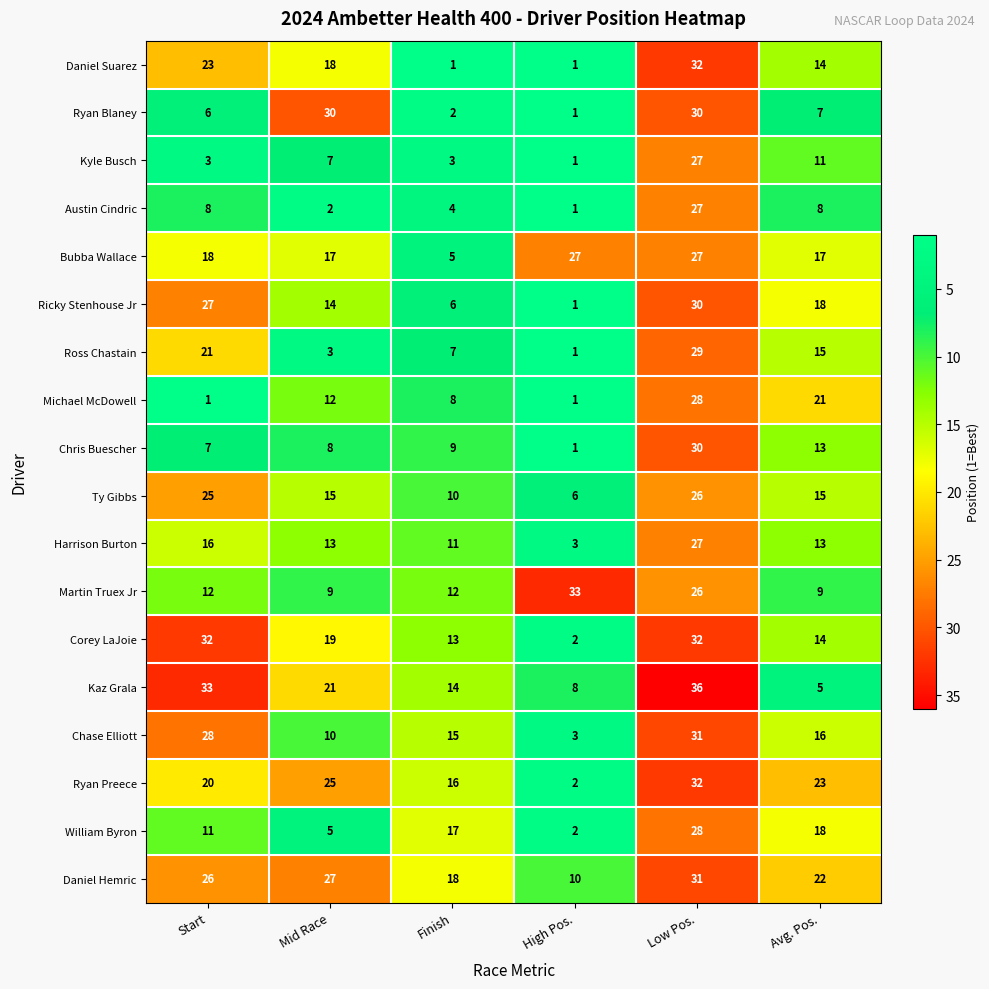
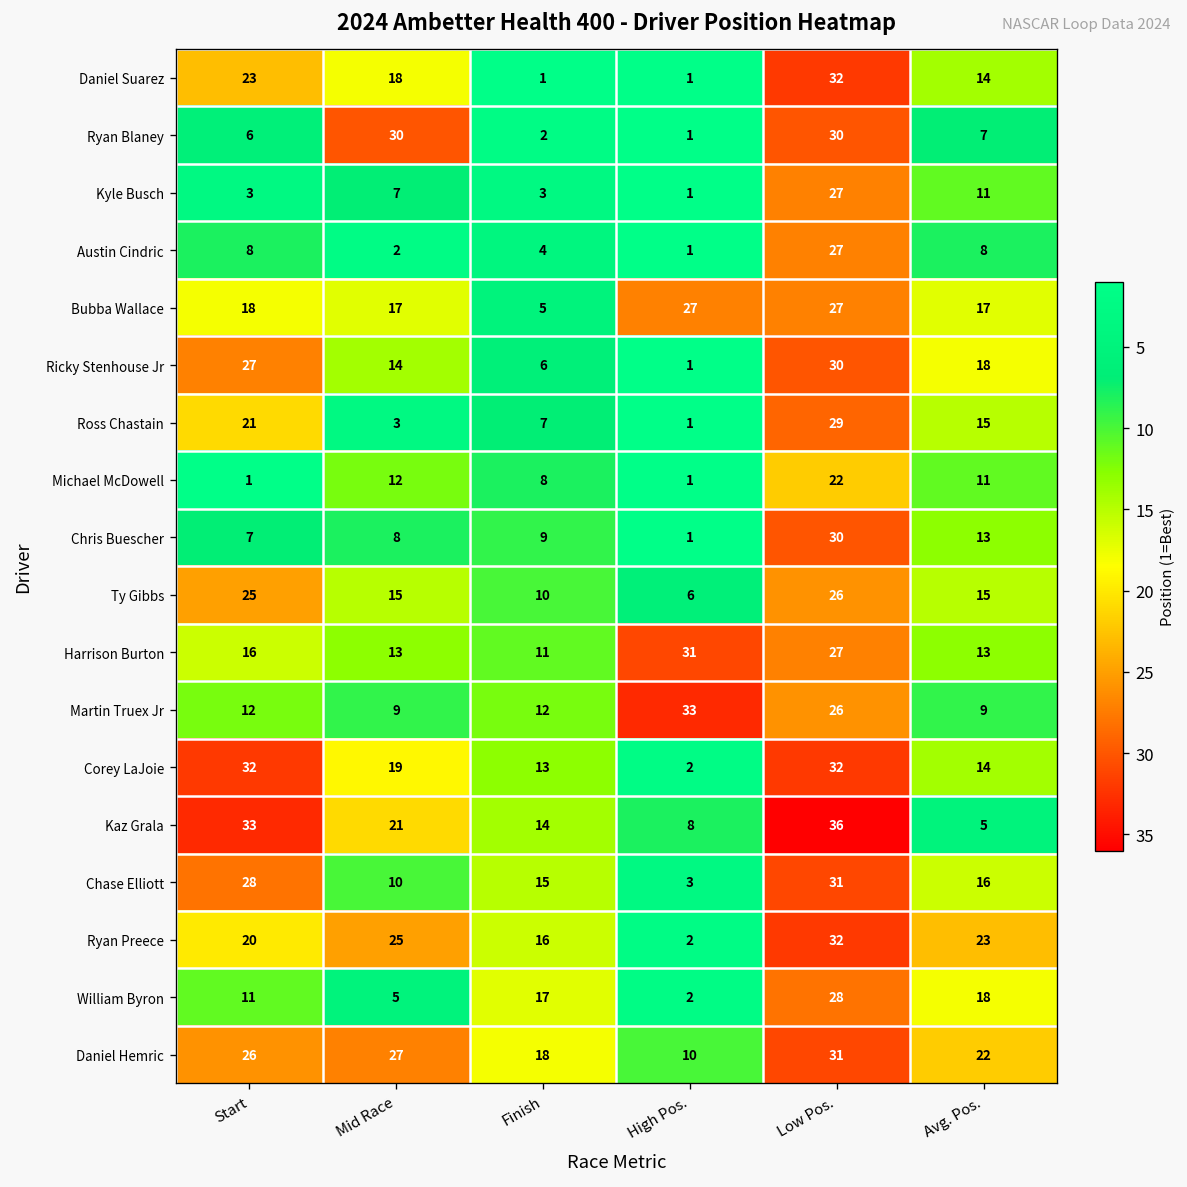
Michael McDowell, Low Pos.: 28 -> 22
Michael McDowell, Avg. Pos.: 21 -> 11
Harrison Burton, High Pos.: 3 -> 31
